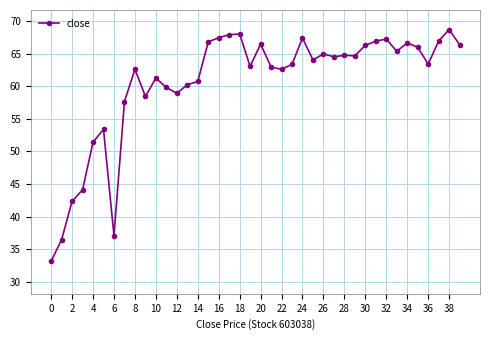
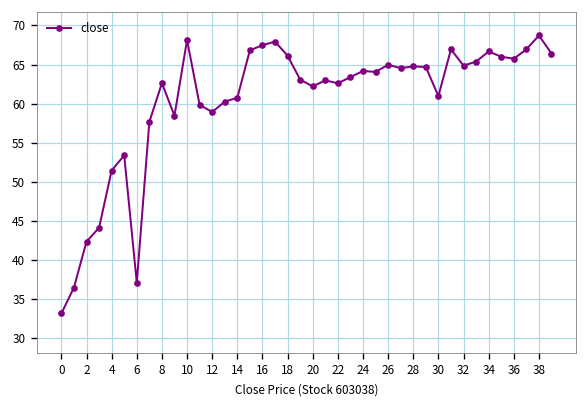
10: 61 -> 68
18: 68 -> 66
20: 66 -> 62
24: 67 -> 64
30: 66 -> 61
32: 67 -> 65
36: 63 -> 66
